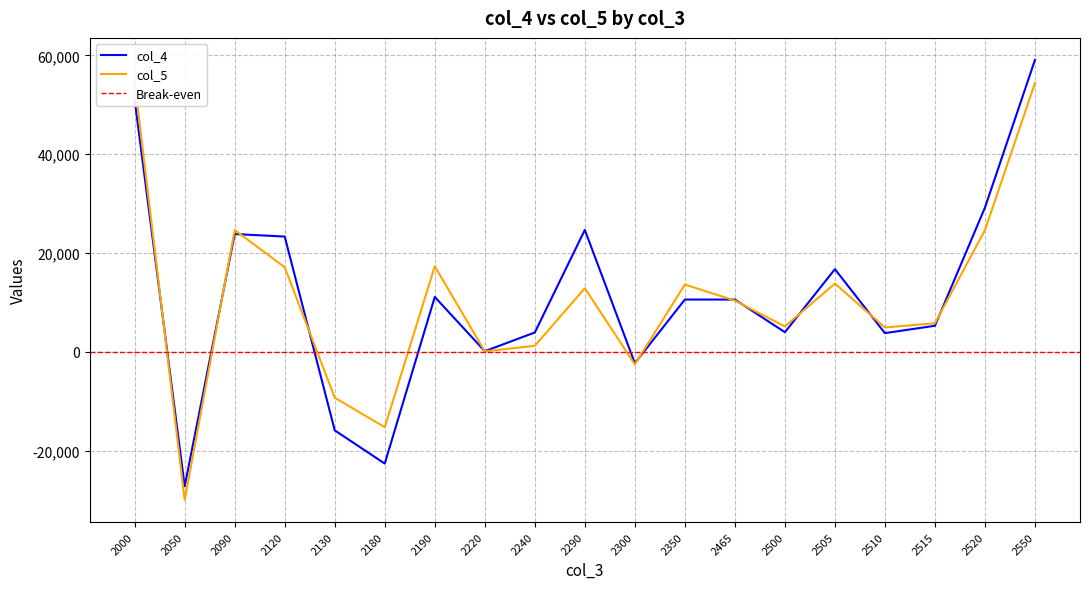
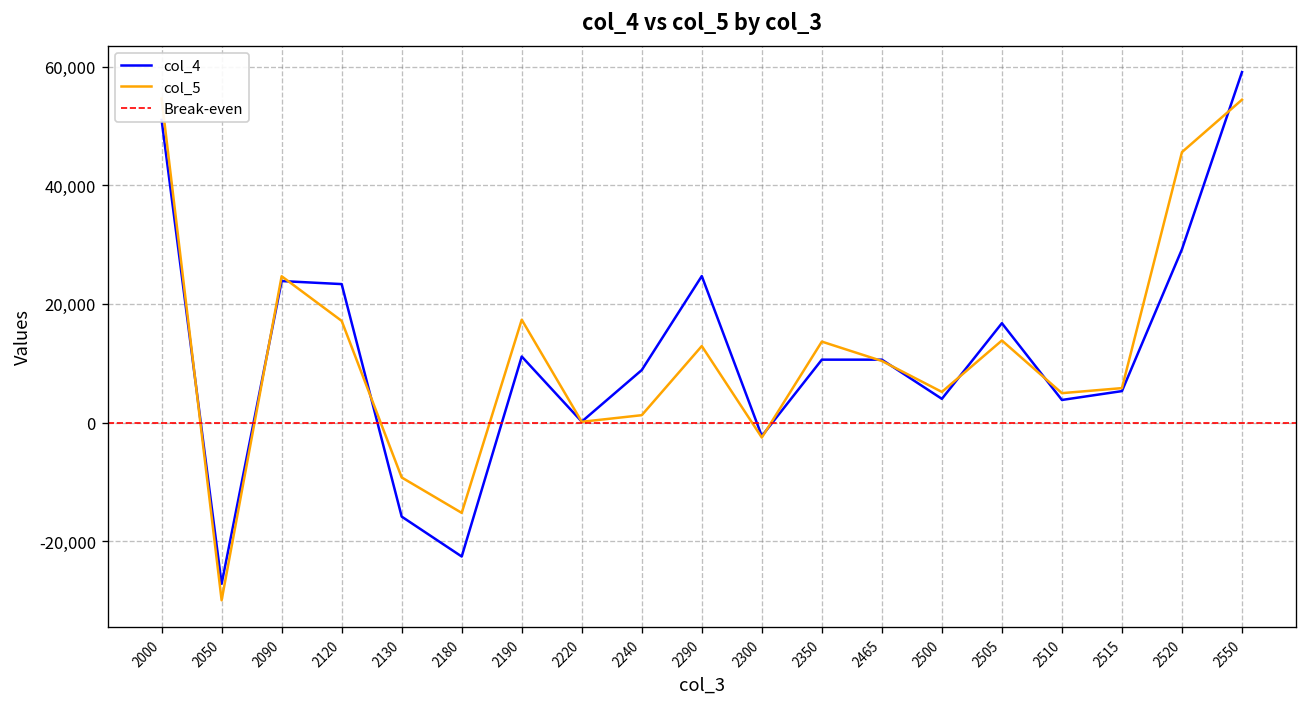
col_4, 2240: 4,000 -> 9,000
col_5, 2520: 25,000 -> 46,000
